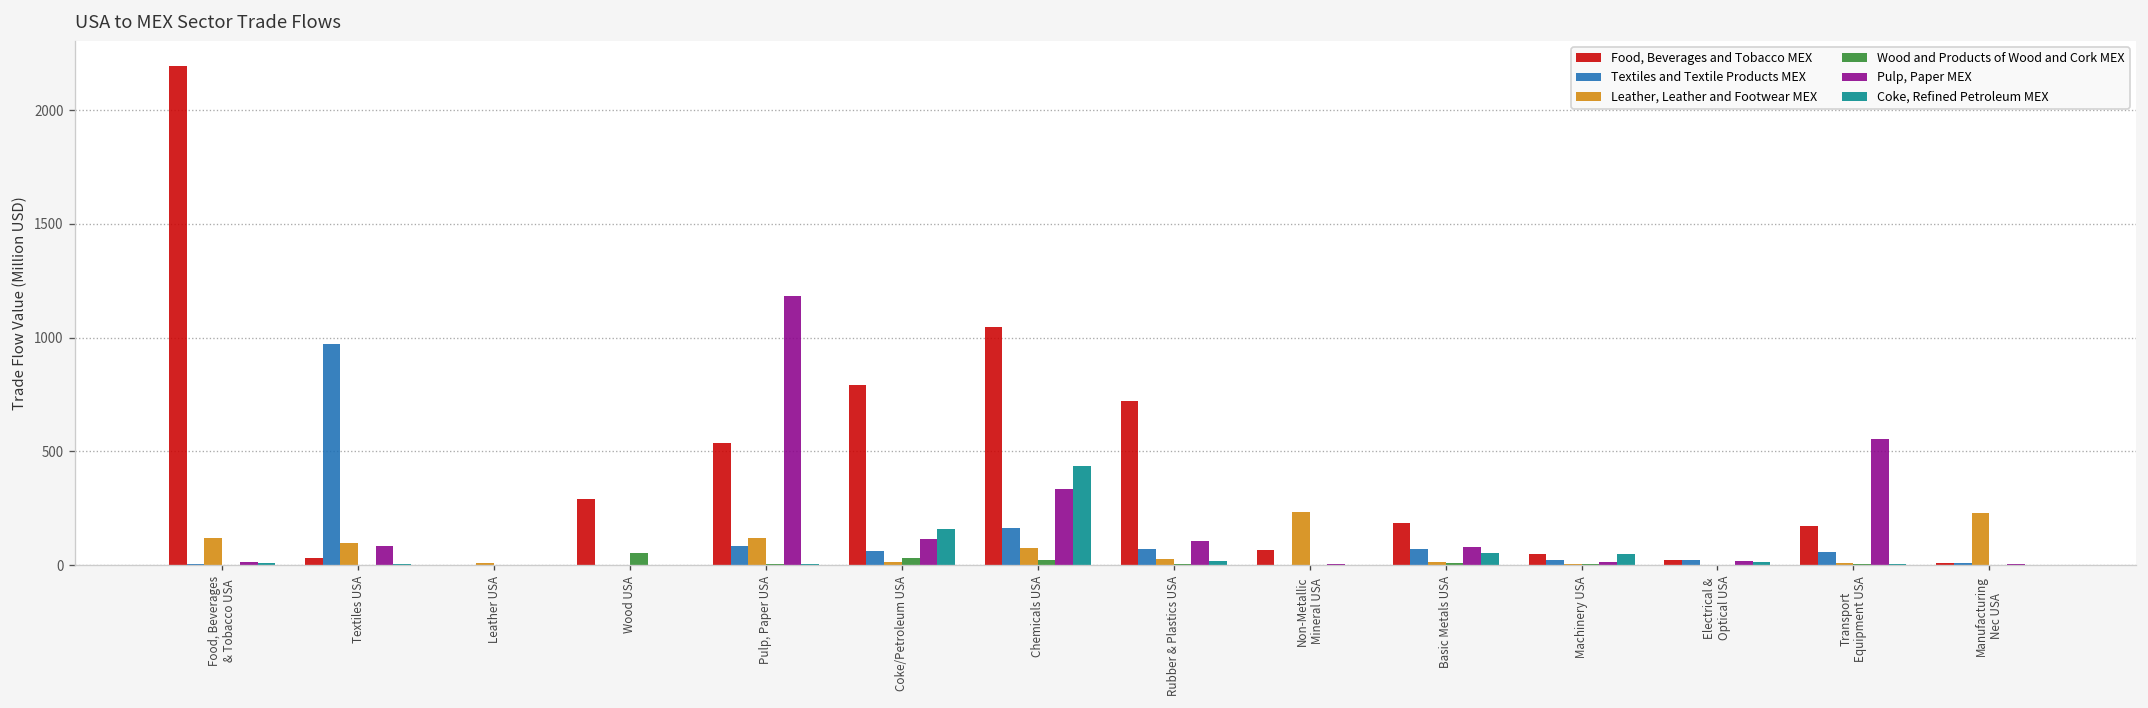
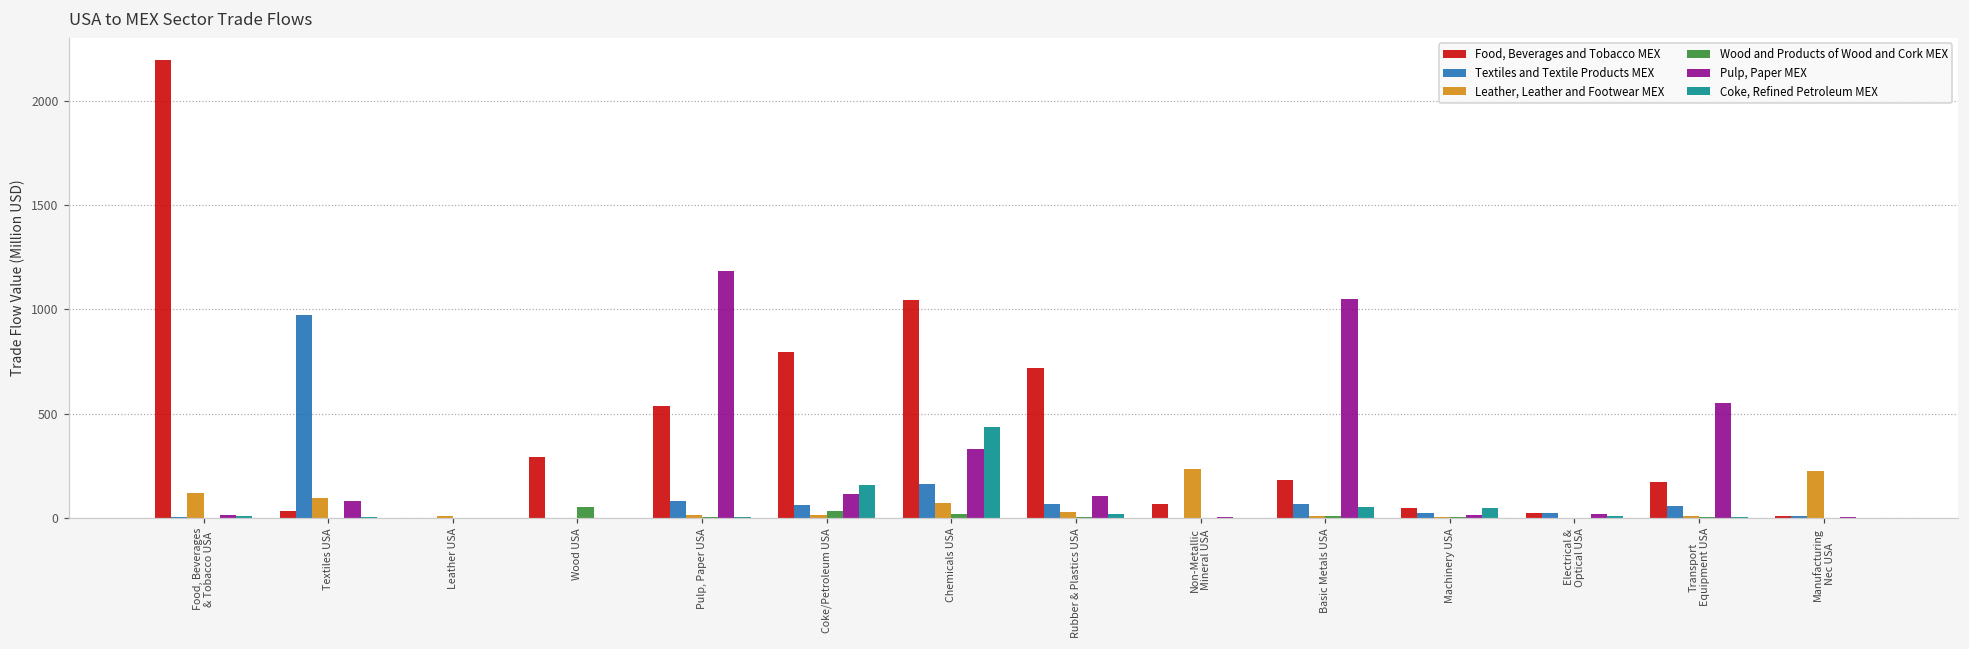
Leather, Leather and Footwear MEX, Pulp, Paper USA: 120 -> 10
Pulp, Paper MEX, Basic Metals USA: 80 -> 1050
